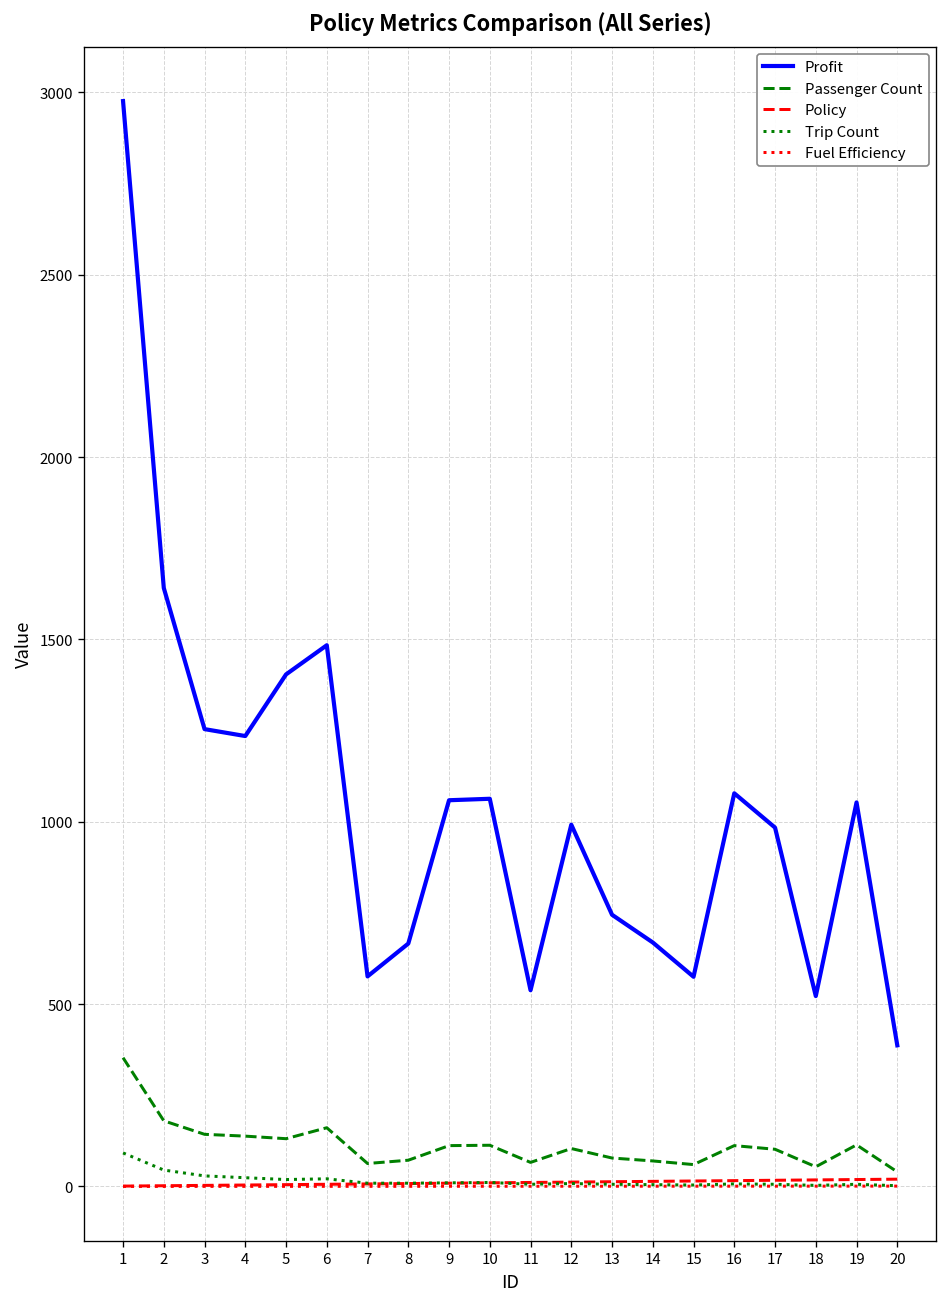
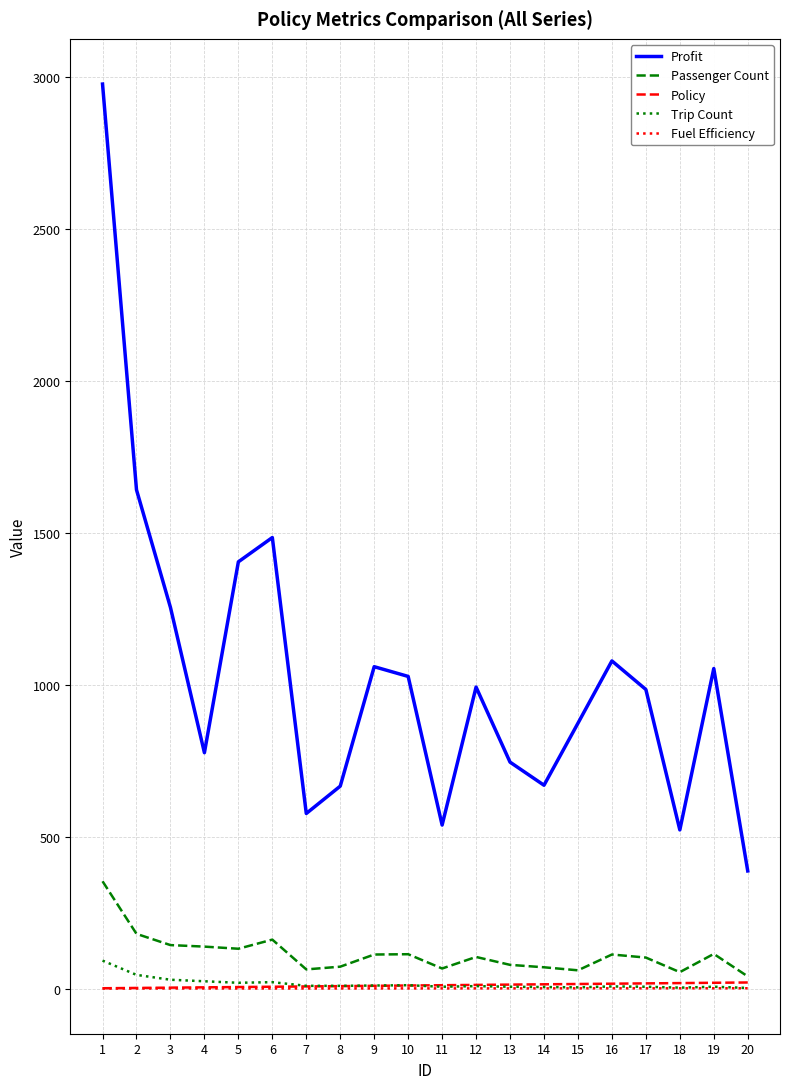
Profit, 4: 1240 -> 780
Profit, 10: 1060 -> 1030
Profit, 15: 580 -> 870
